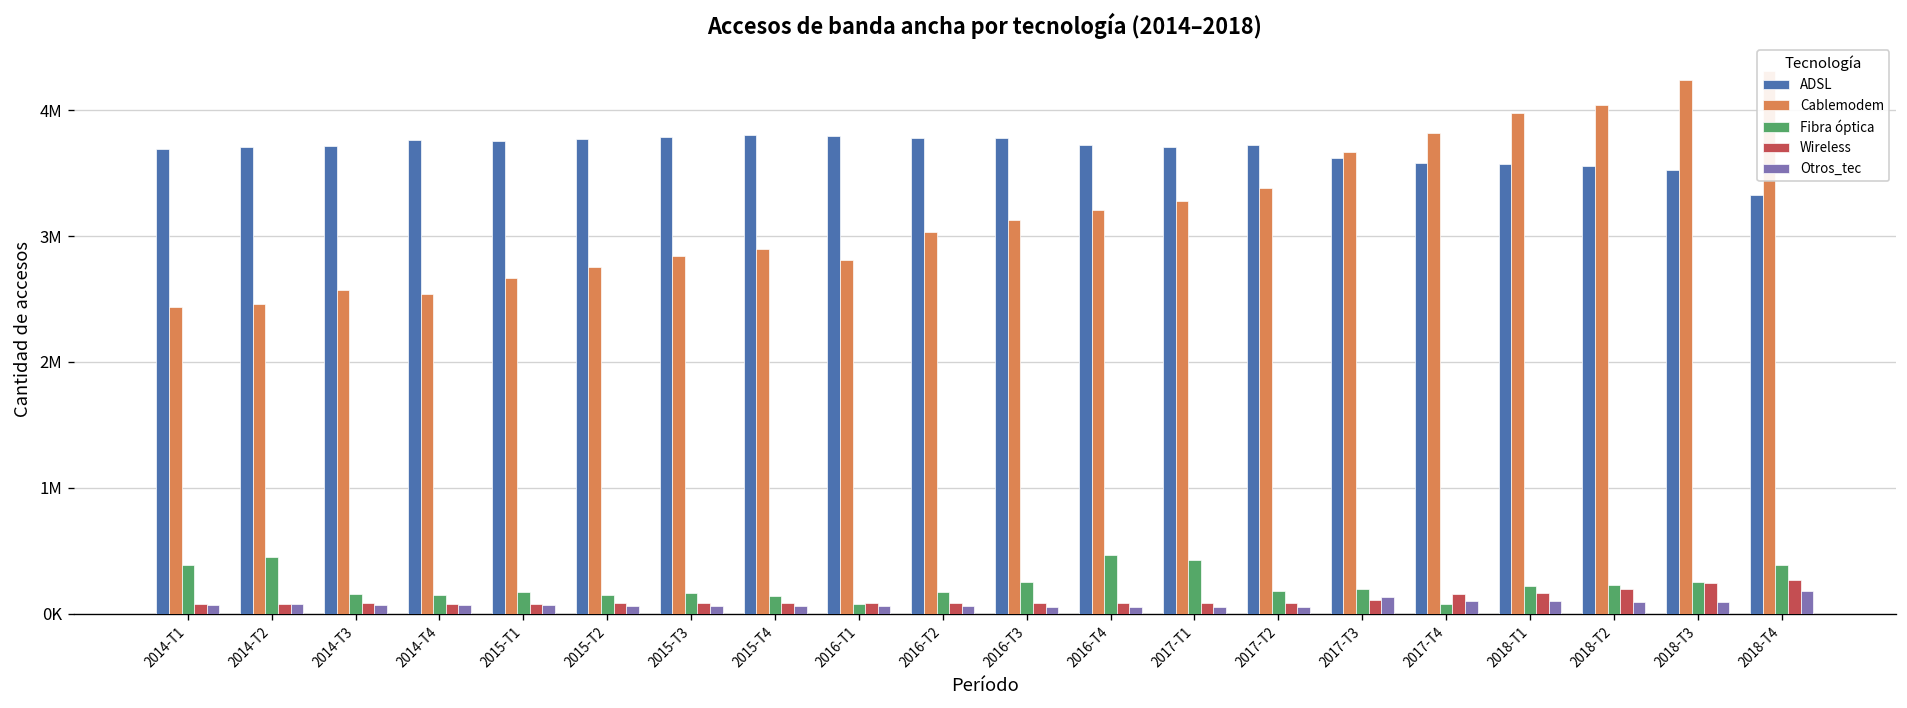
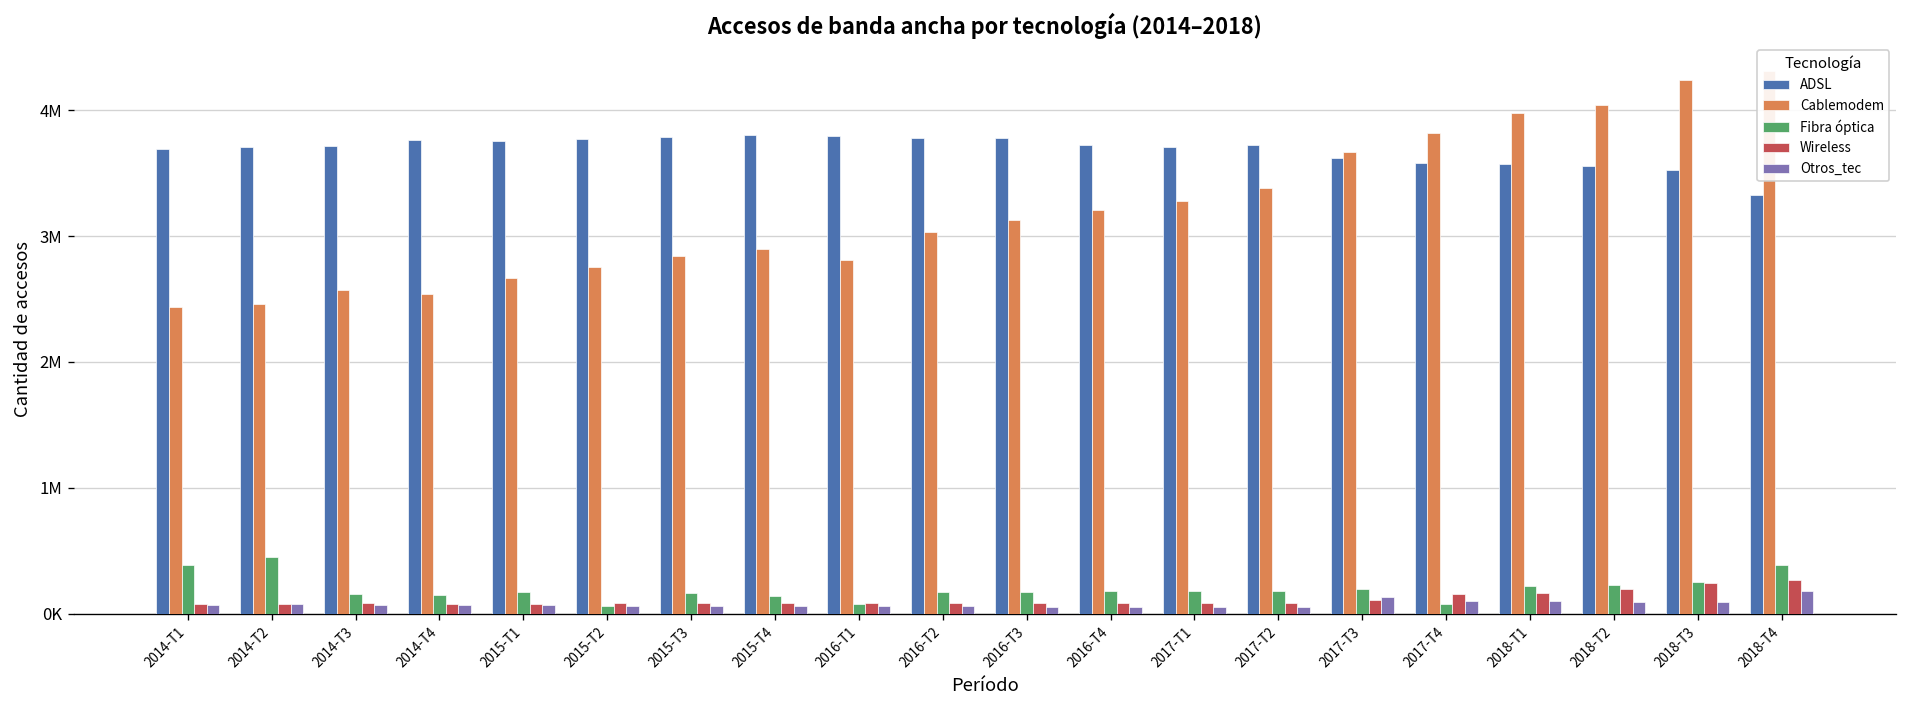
Fibra óptica, 2015-T2: 150000 -> 60000
Fibra óptica, 2016-T3: 250000 -> 170000
Fibra óptica, 2016-T4: 470000 -> 180000
Fibra óptica, 2017-T1: 430000 -> 180000
